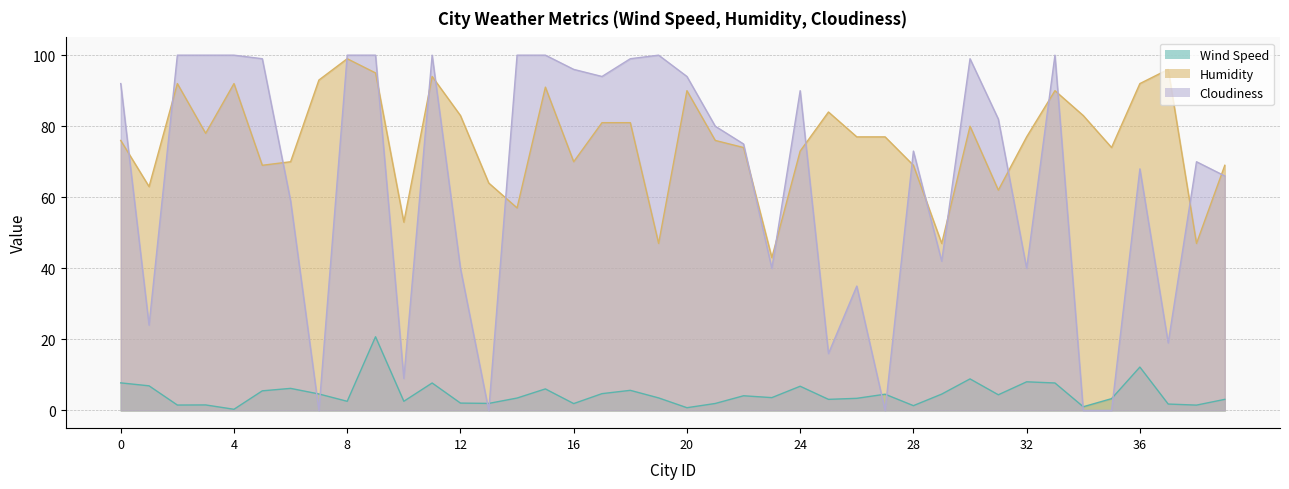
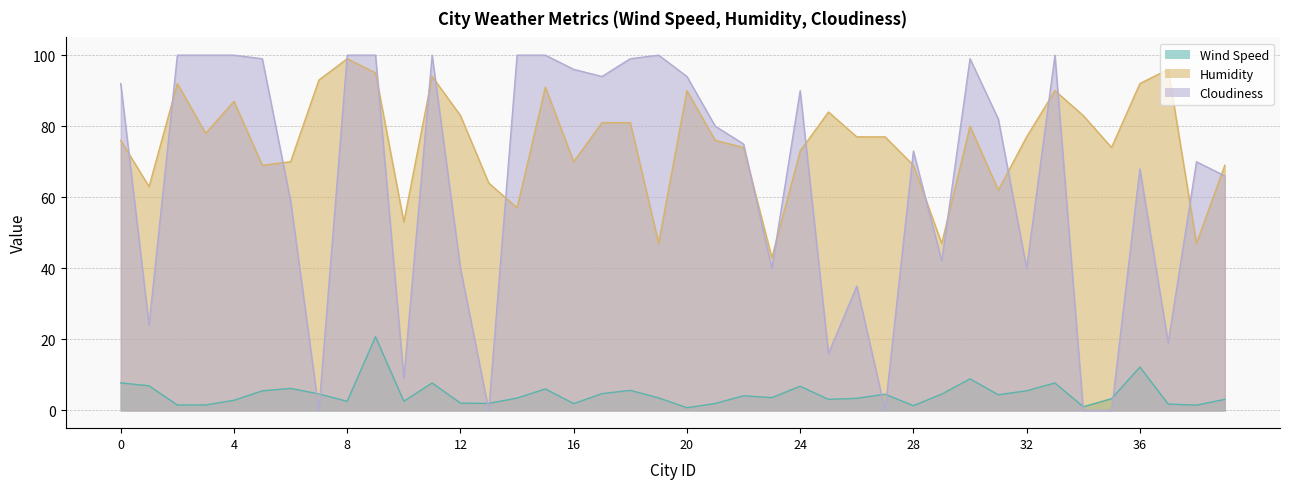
Wind Speed, 4: 0 -> 3
Humidity, 4: 92 -> 87
Wind Speed, 32: 8 -> 6
